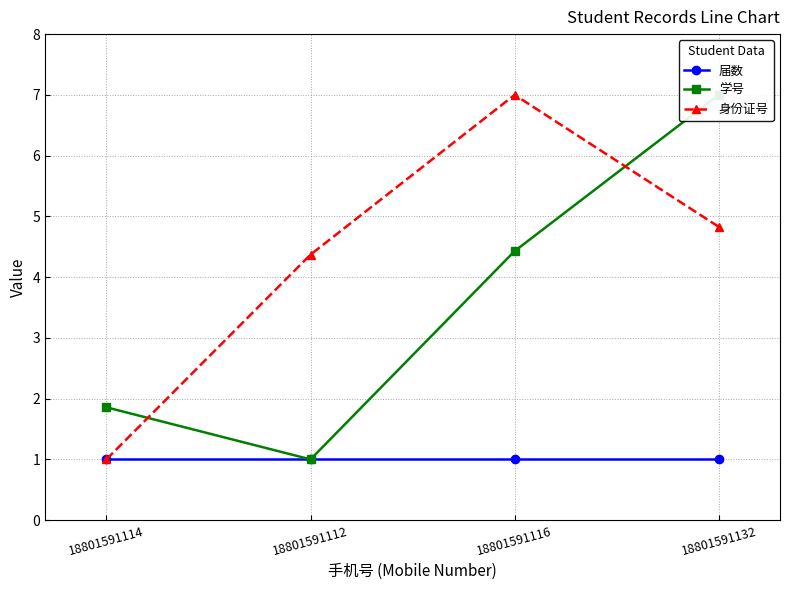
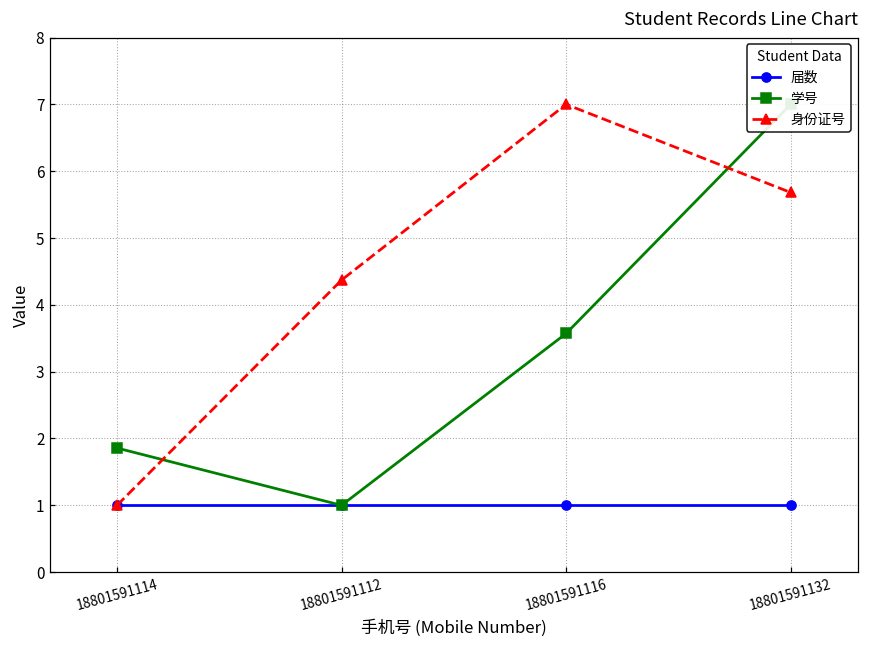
学号, 18801591116: 4.4 -> 3.6
身份证号, 18801591132: 4.8 -> 5.7
